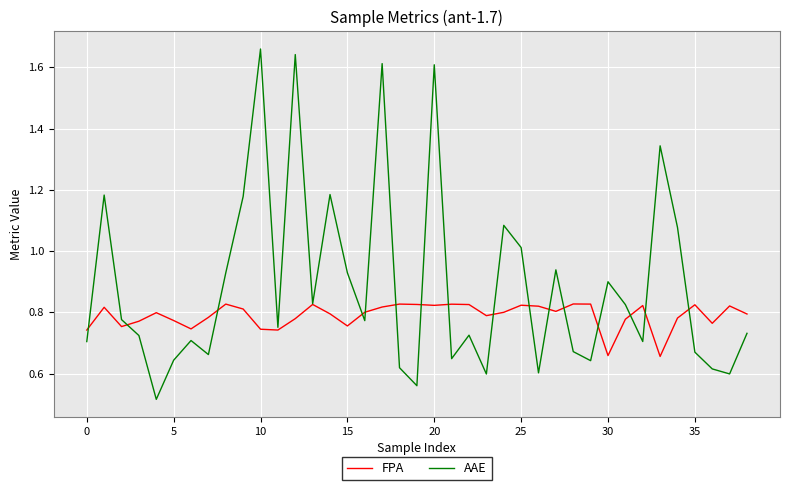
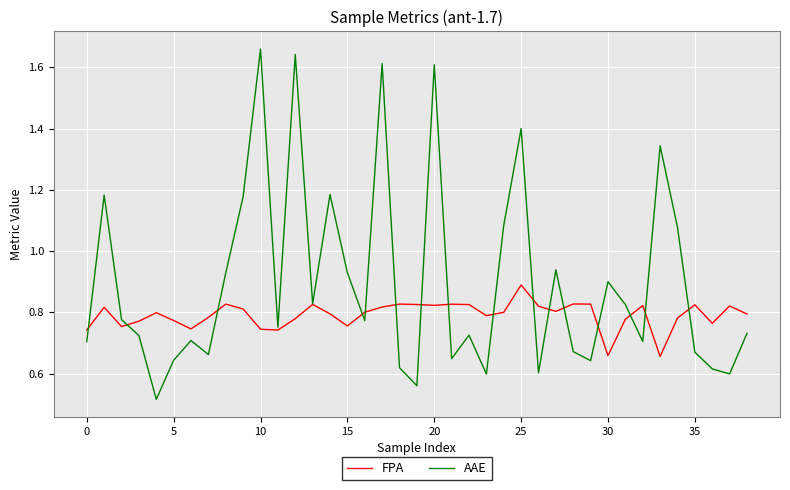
FPA, 25: 0.82 -> 0.89
AAE, 25: 1.01 -> 1.40
